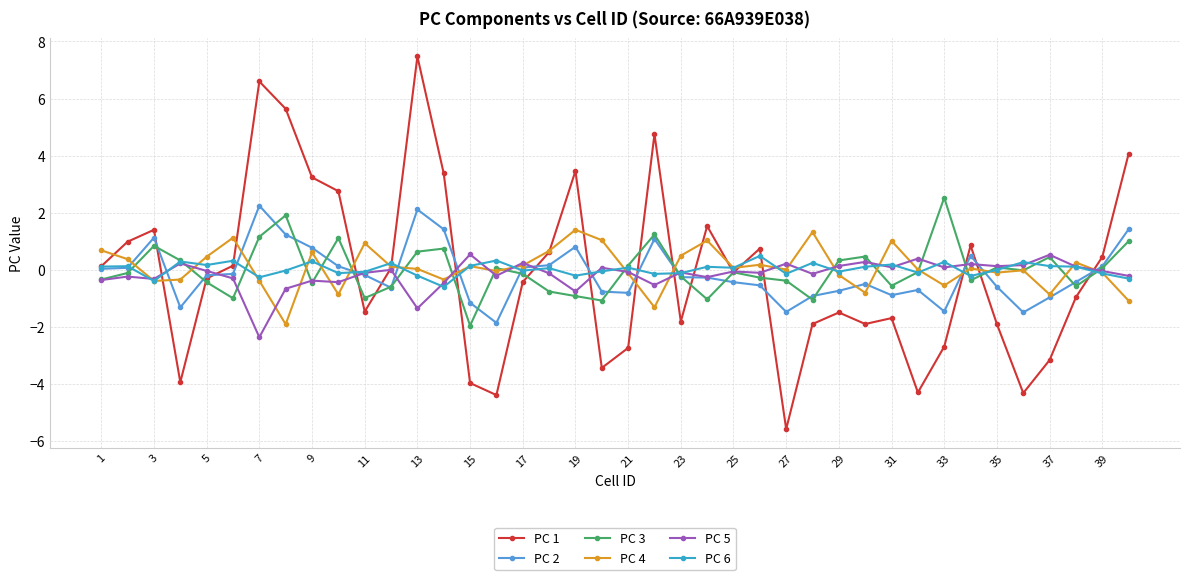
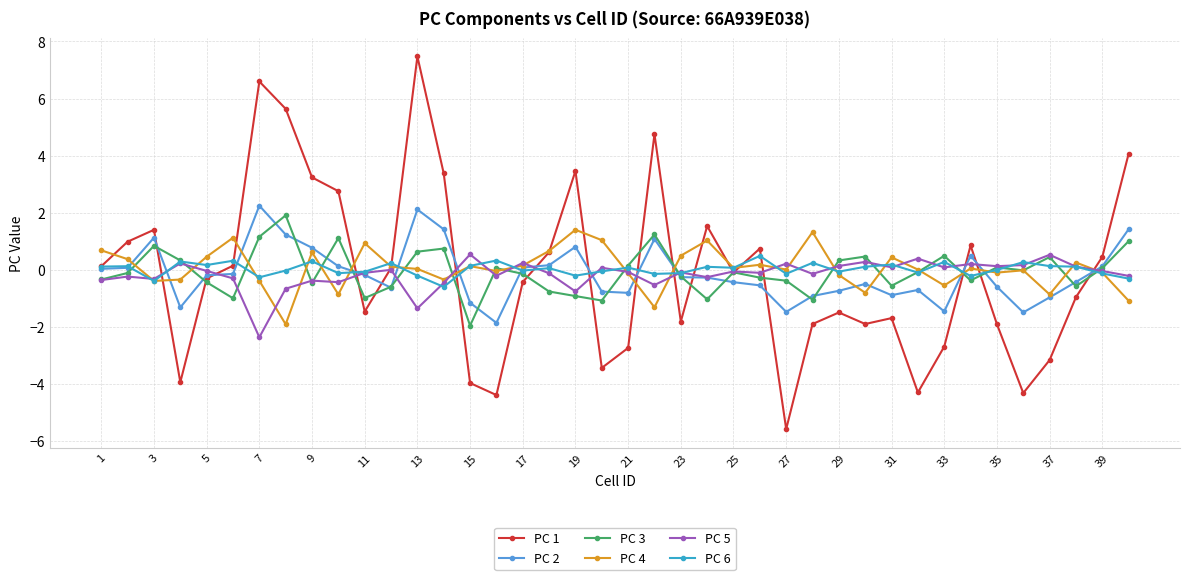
PC 4, 31: 1.0 -> 0.4
PC 3, 33: 2.5 -> 0.5
